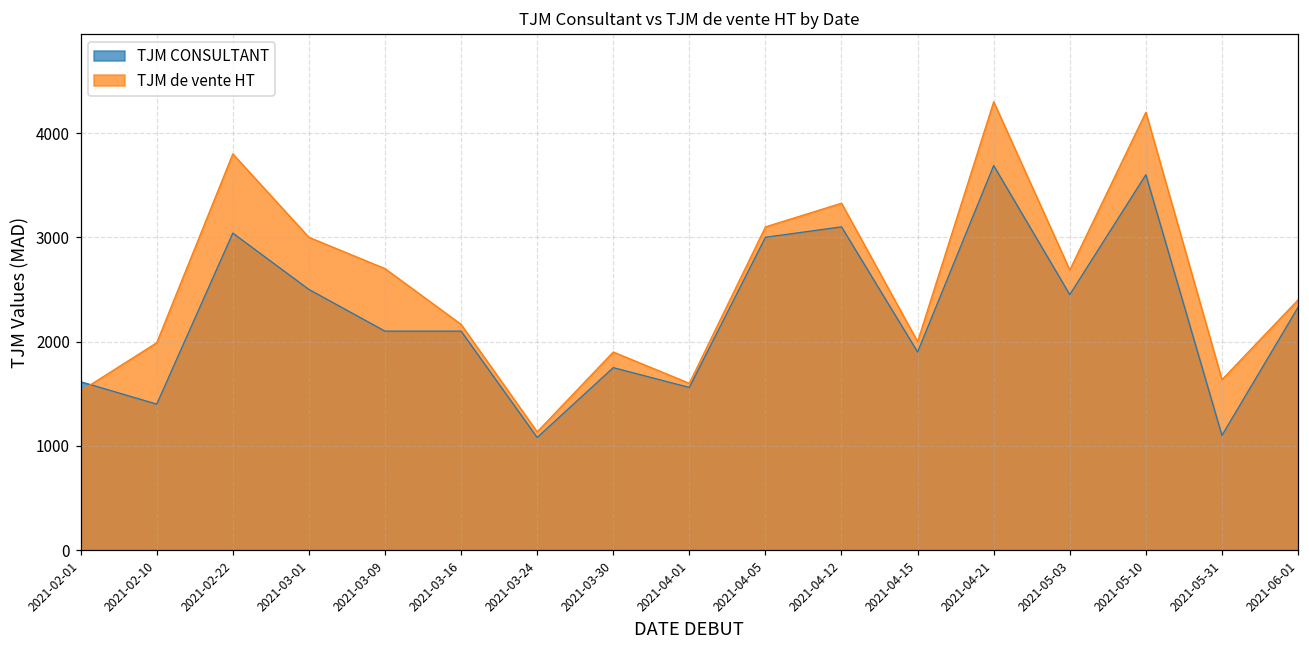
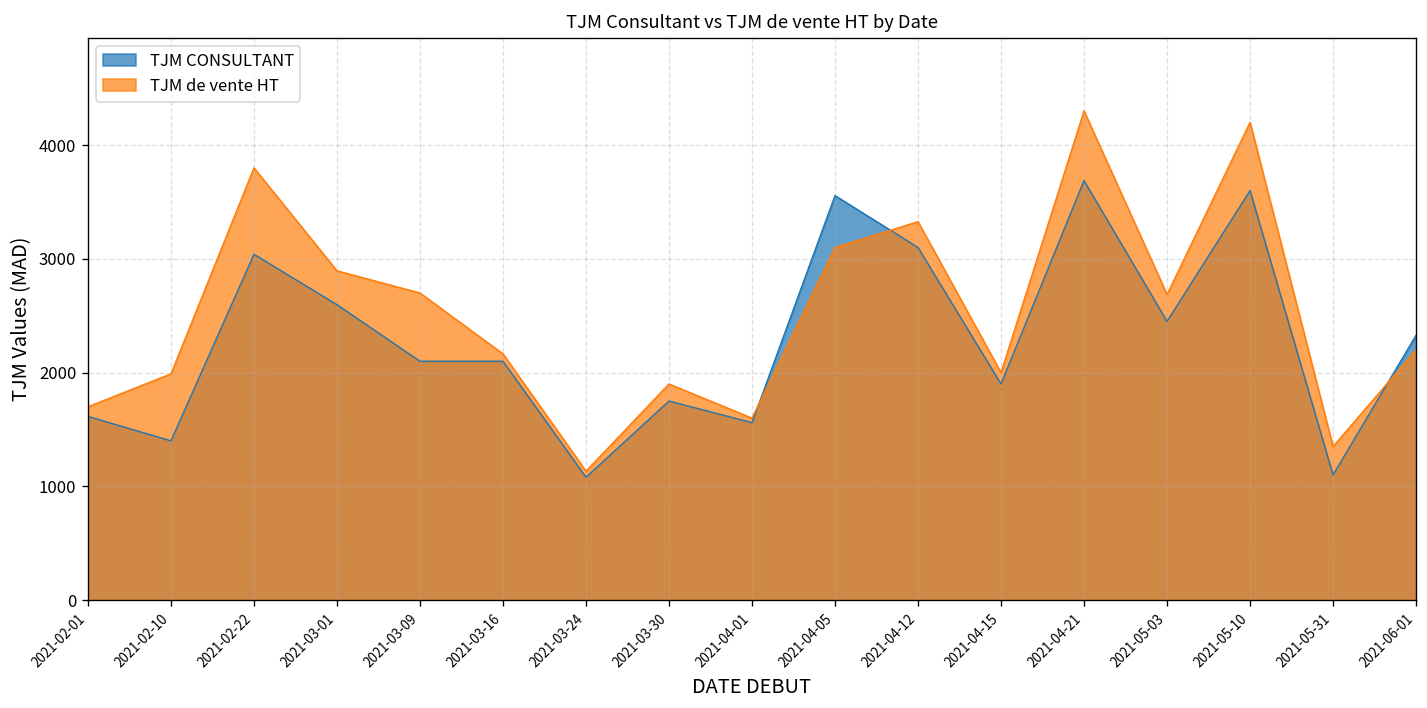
TJM de vente HT, 2021-02-01: 1500 -> 1700
TJM CONSULTANT, 2021-03-01: 2500 -> 2600
TJM de vente HT, 2021-03-01: 3000 -> 2900
TJM CONSULTANT, 2021-04-05: 3000 -> 3600
TJM de vente HT, 2021-05-31: 1600 -> 1400
TJM de vente HT, 2021-06-01: 2400 -> 2200
